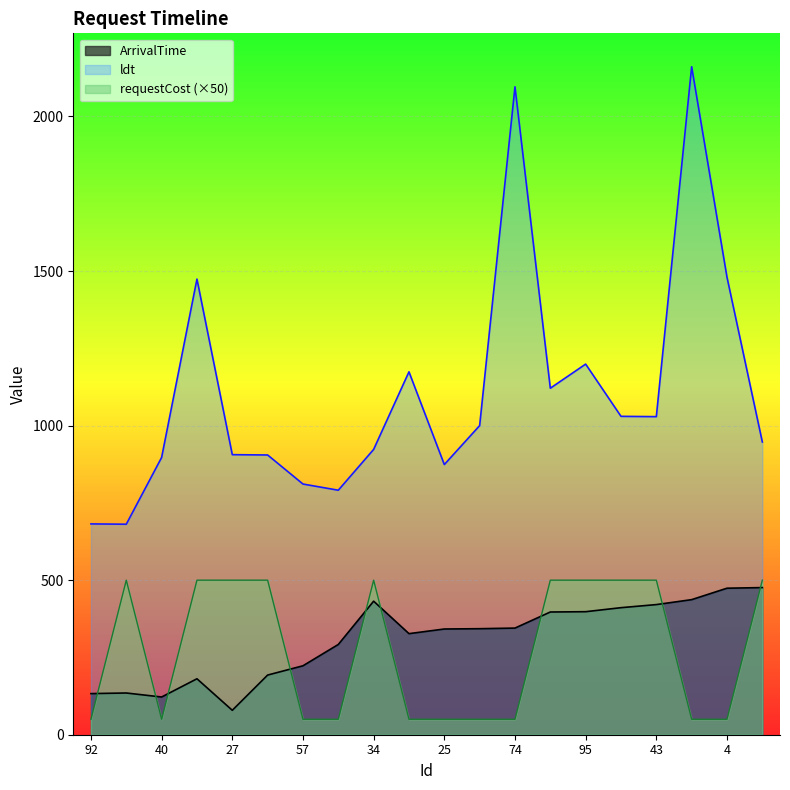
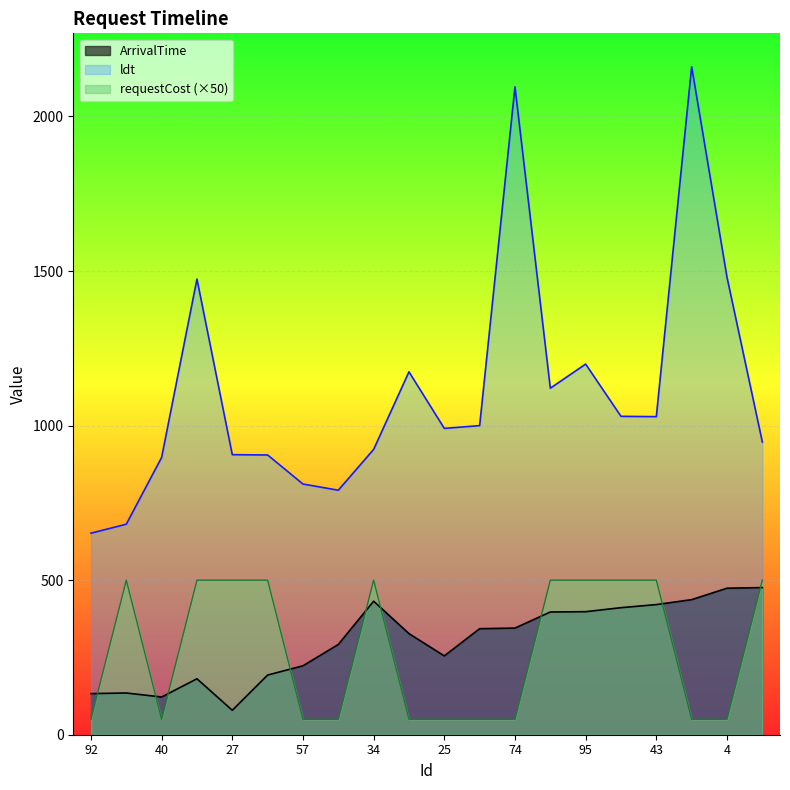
ldt, 92: 680 -> 650
ArrivalTime, 25: 340 -> 260
ldt, 25: 870 -> 990
